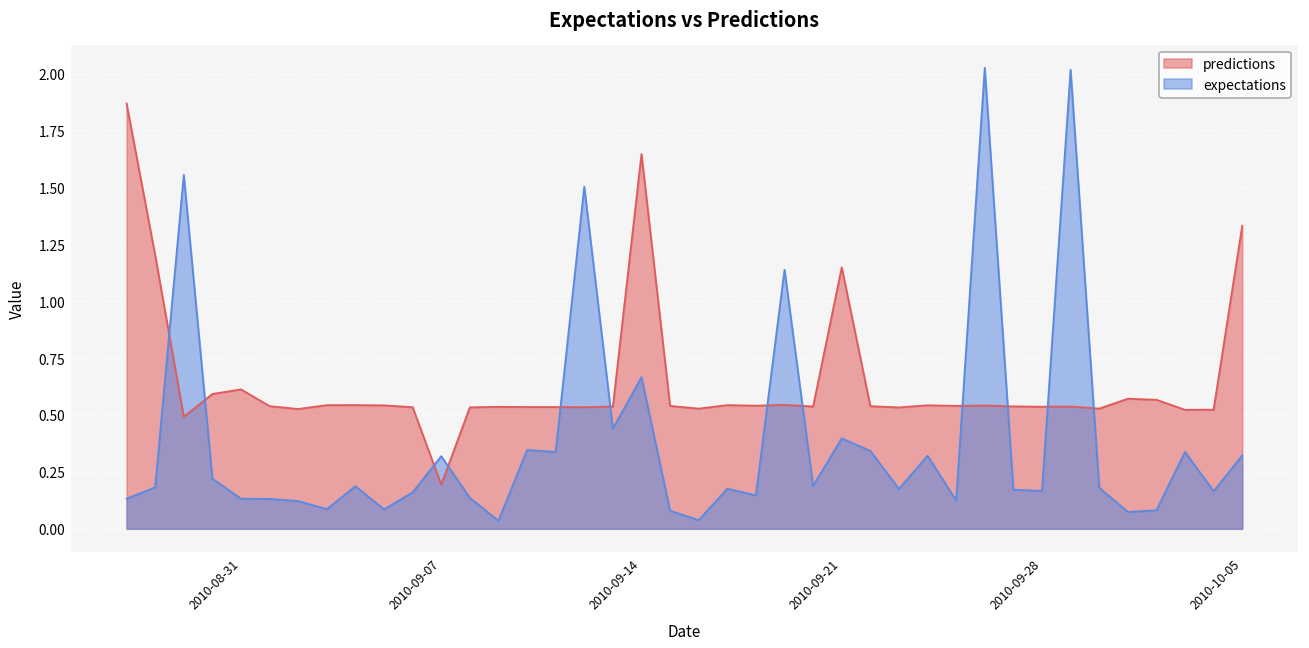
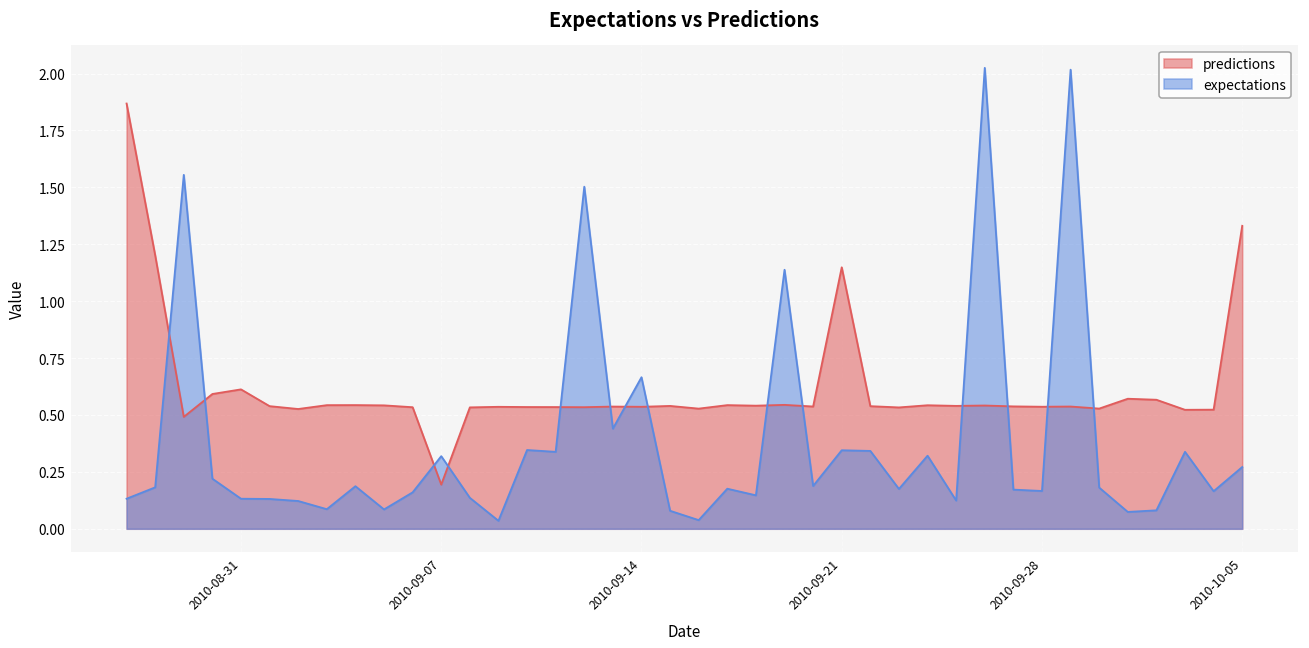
predictions, 2010-09-14: 1.65 -> 0.54
expectations, 2010-09-21: 0.40 -> 0.34
expectations, 2010-10-05: 0.32 -> 0.27
